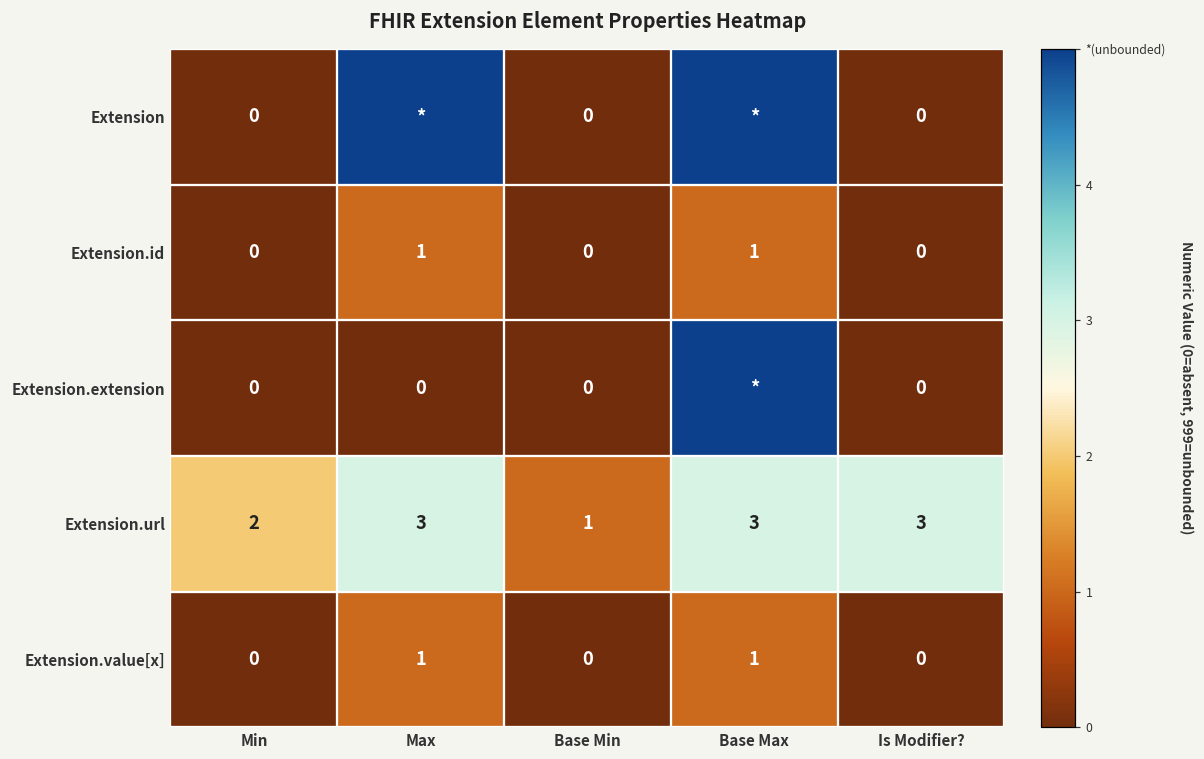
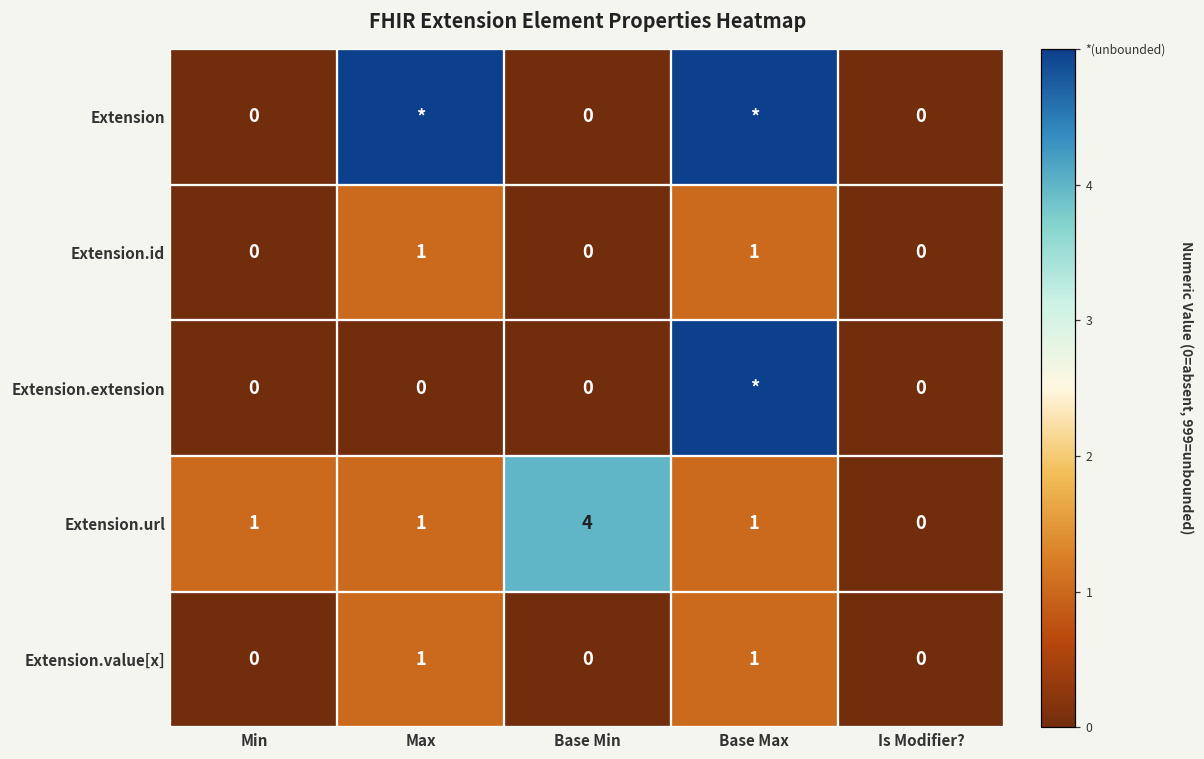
Extension.url, Min: 2 -> 1
Extension.url, Max: 3 -> 1
Extension.url, Base Min: 1 -> 4
Extension.url, Base Max: 3 -> 1
Extension.url, Is Modifier?: 3 -> 0
